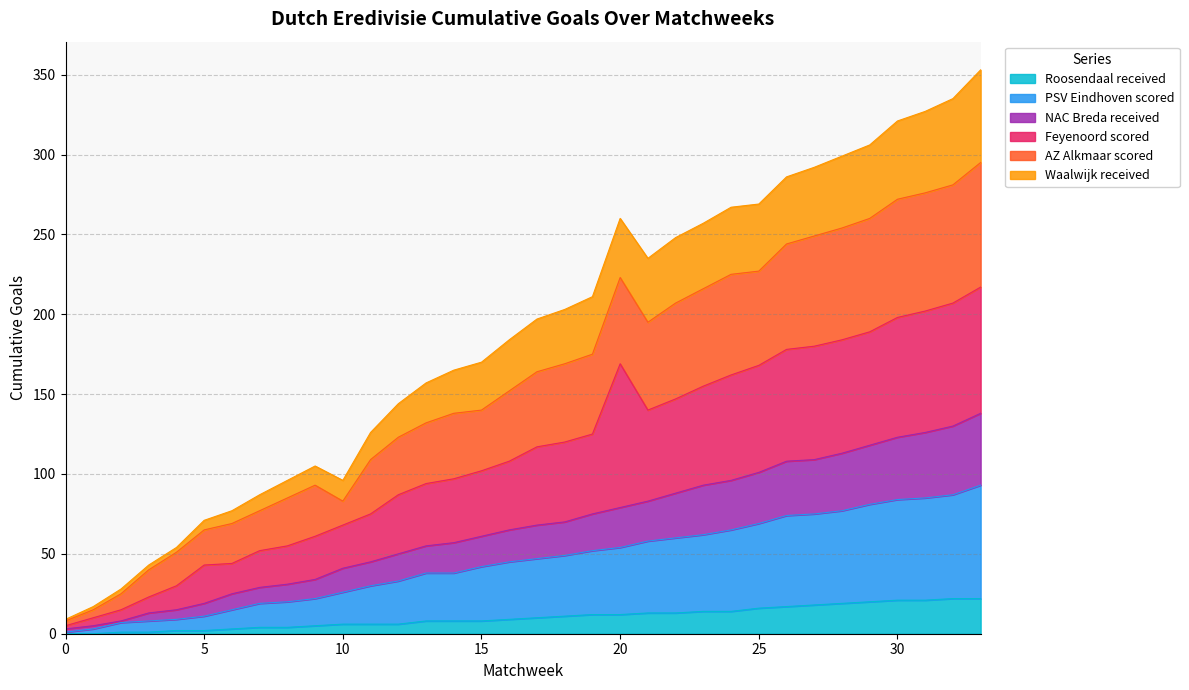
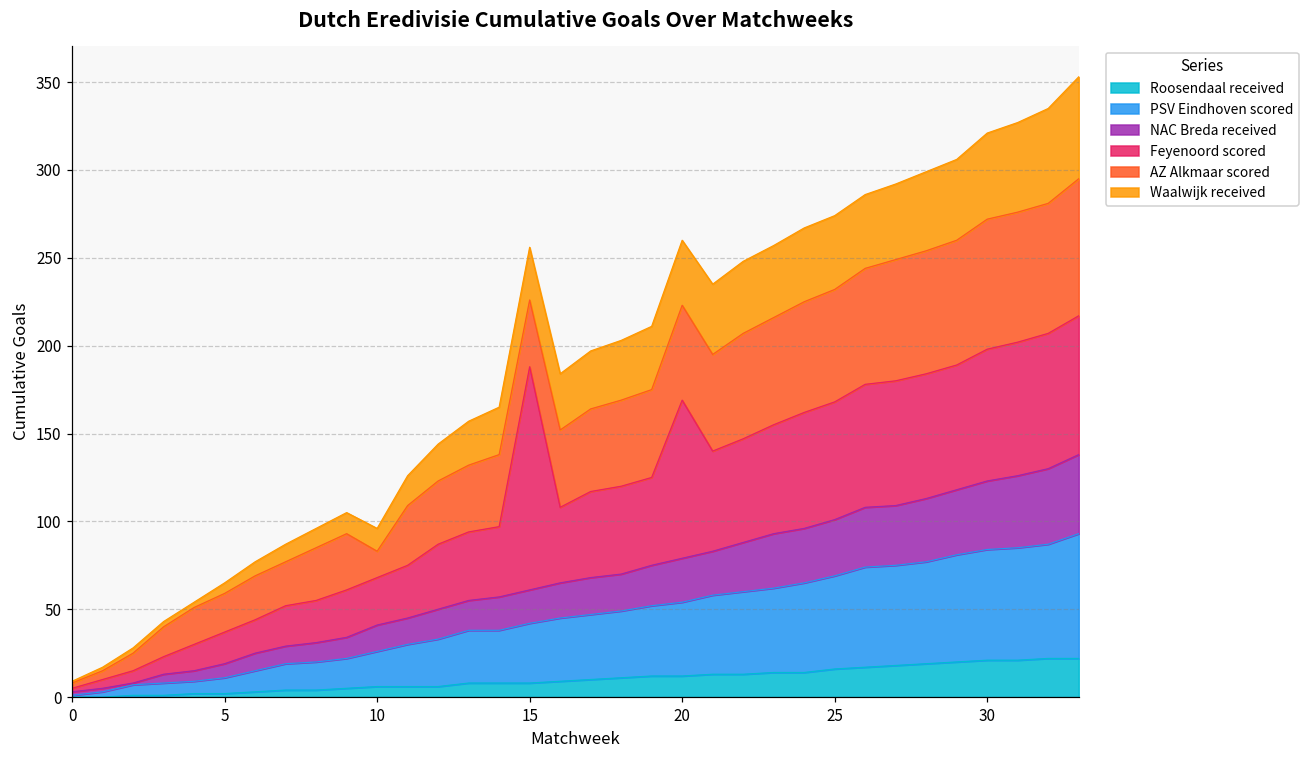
Feyenoord scored, 5: 24 -> 18
Feyenoord scored, 15: 41 -> 127
AZ Alkmaar scored, 25: 59 -> 64
